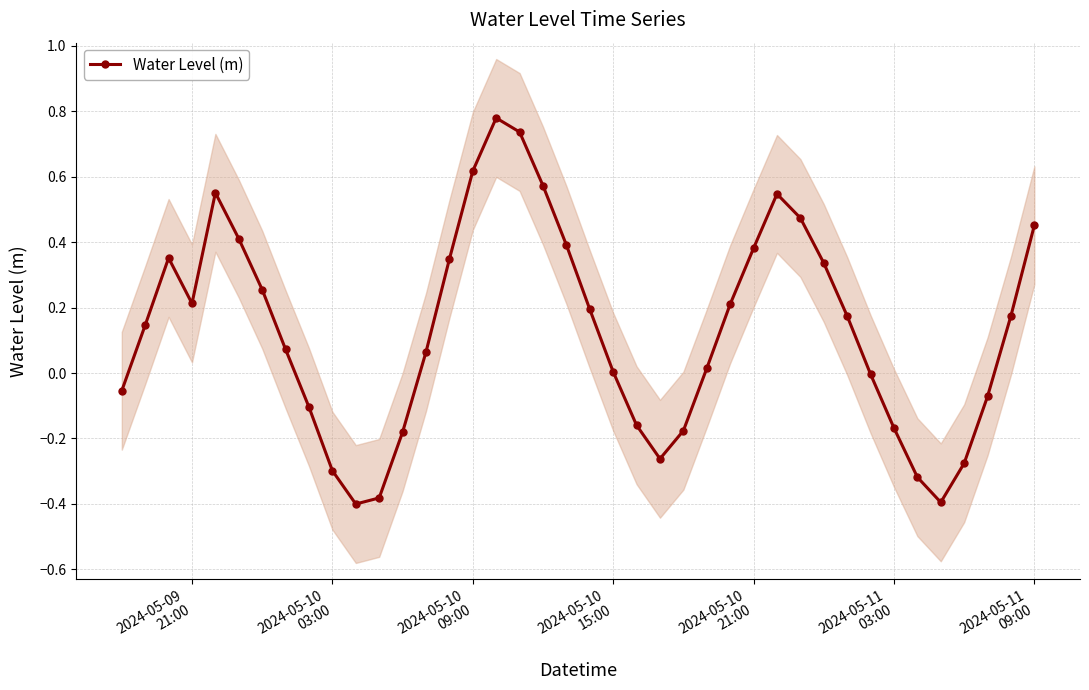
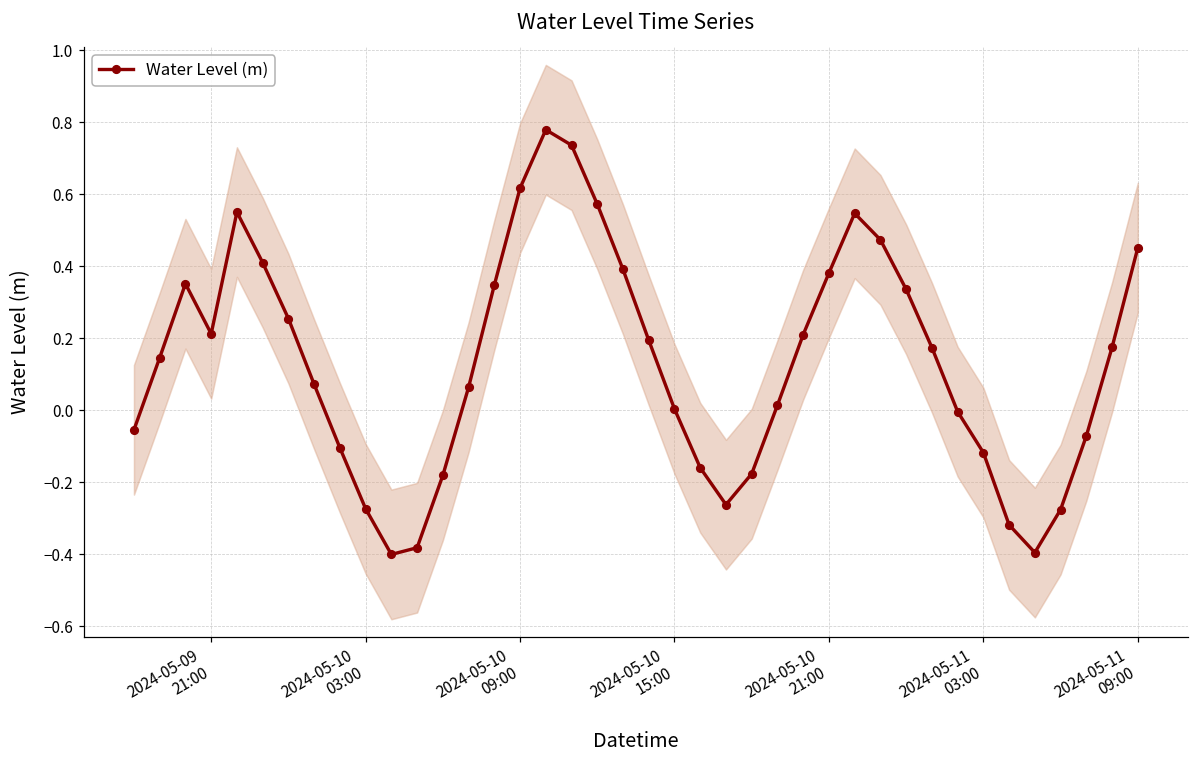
Water Level (m), 2024-05-10 03:00: -0.30 -> -0.27
Water Level (m), 2024-05-11 03:00: -0.17 -> -0.12
